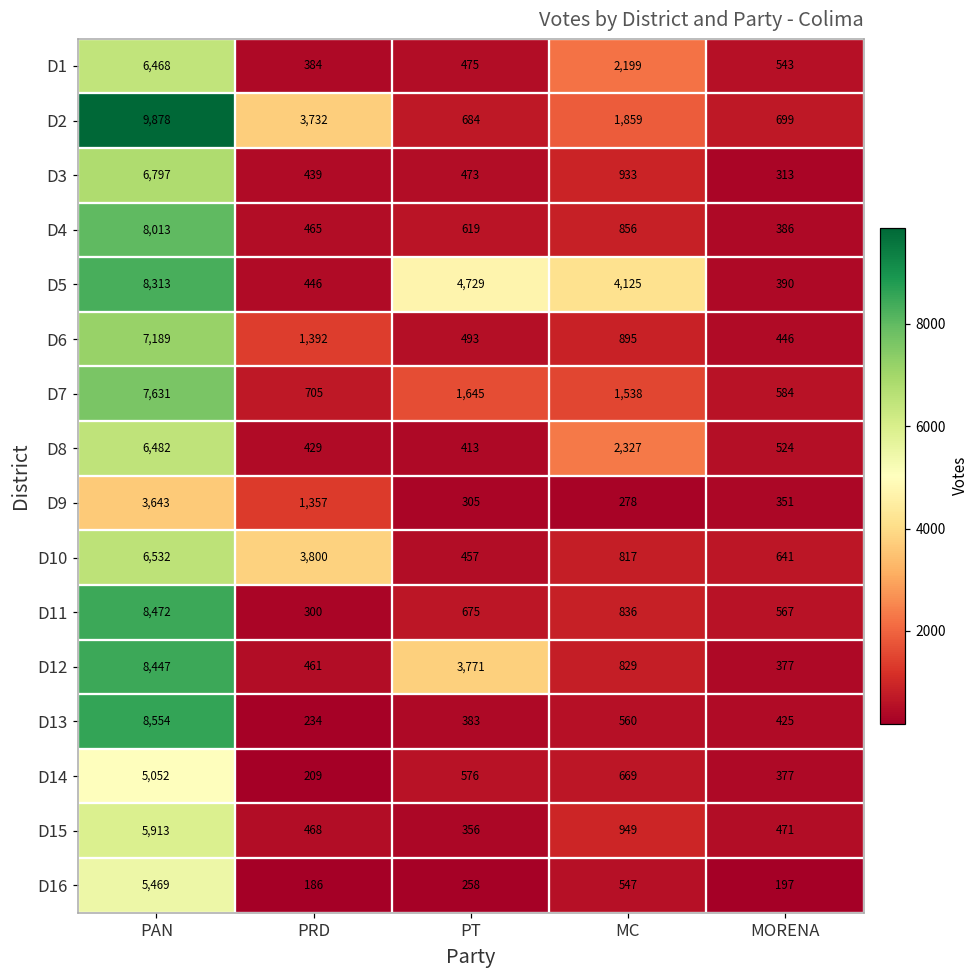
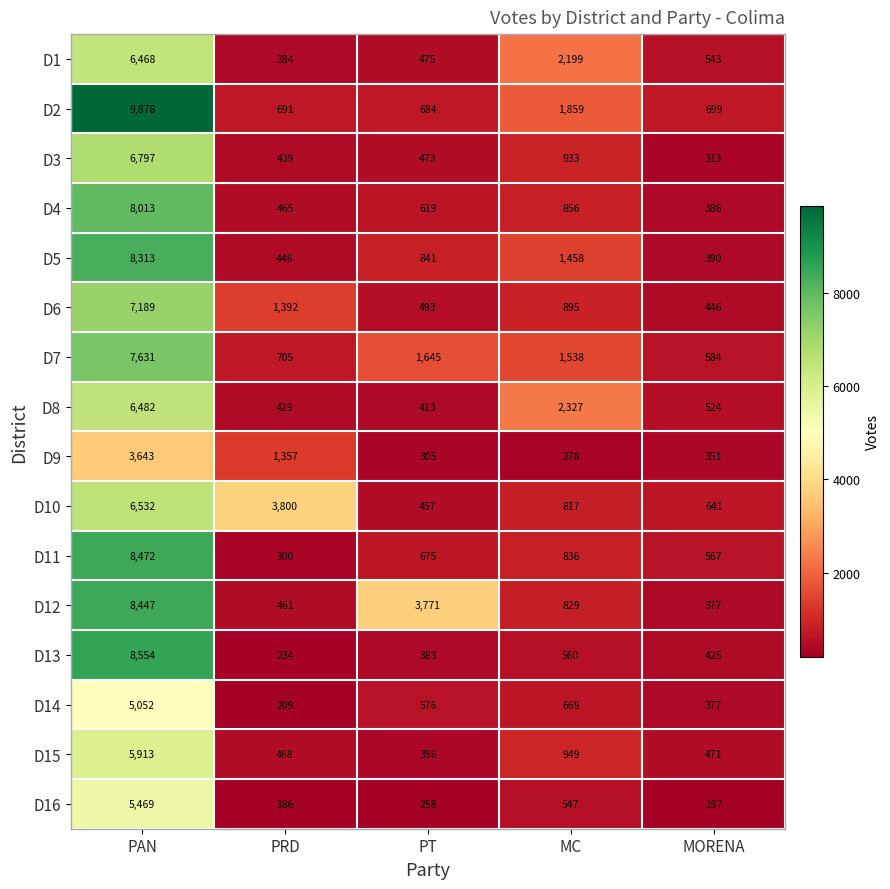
D2, PRD: 3,732 -> 691
D5, PT: 4,729 -> 841
D5, MC: 4,125 -> 1,458
